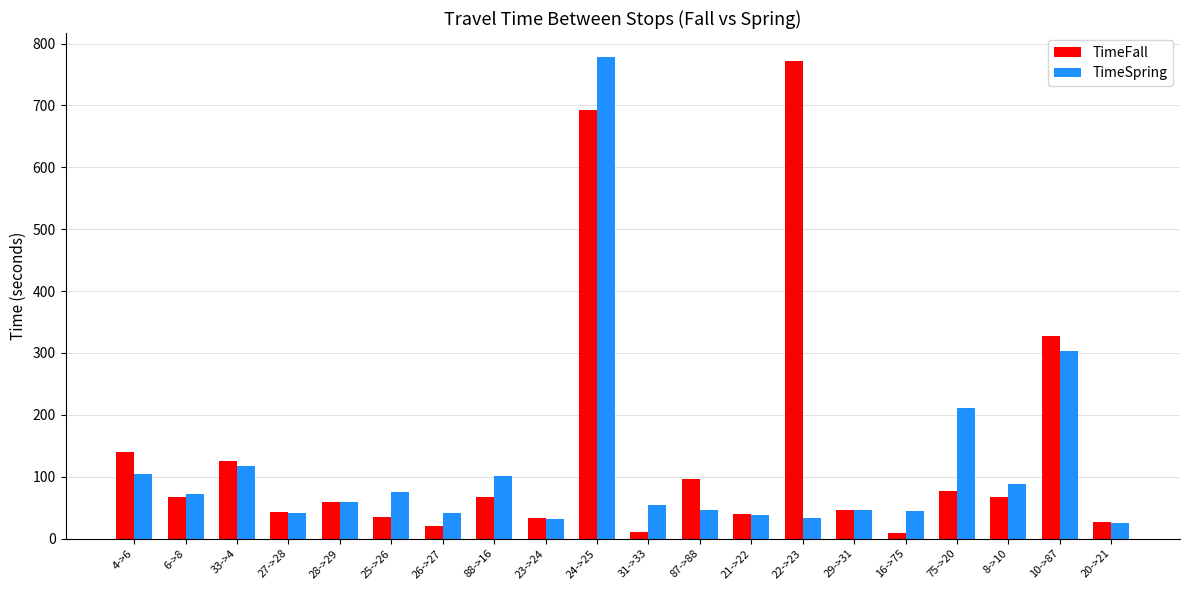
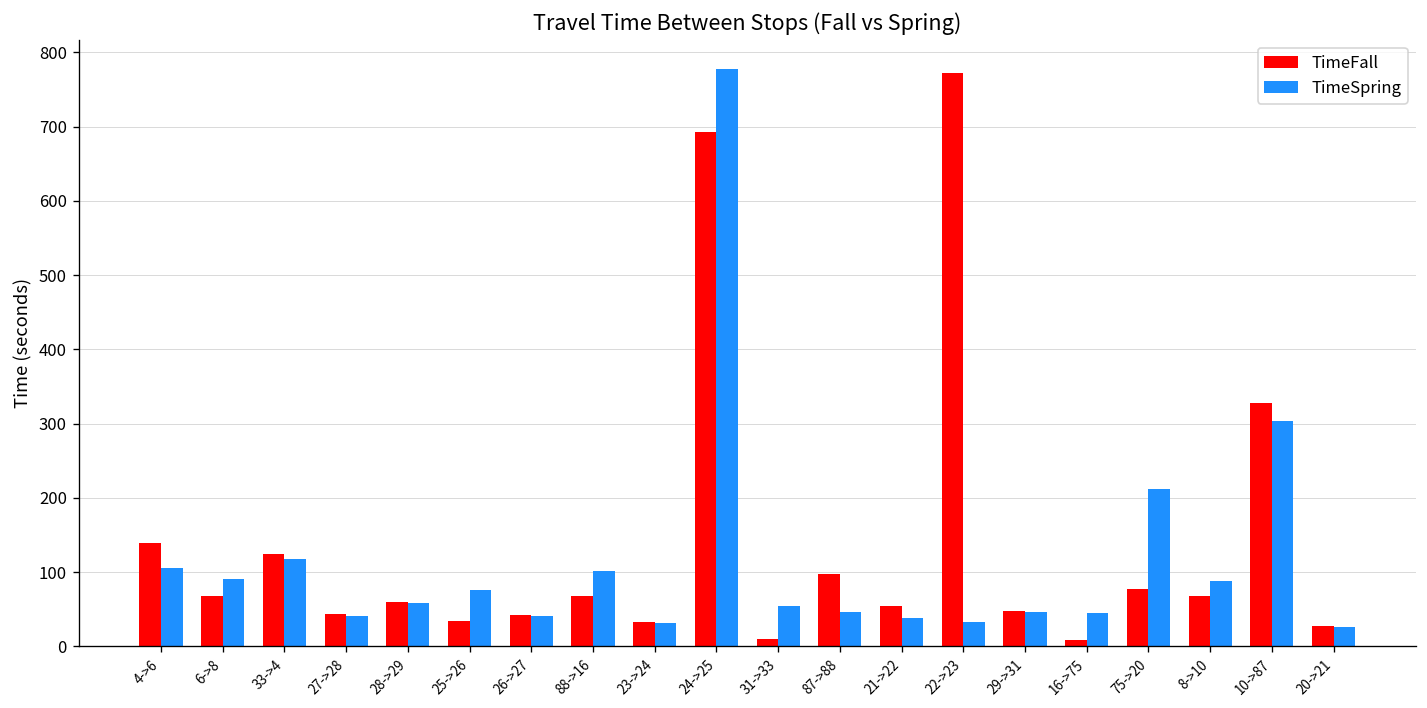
TimeSpring, 6->8: 70 -> 90
TimeFall, 26->27: 20 -> 40
TimeFall, 21->22: 40 -> 50
